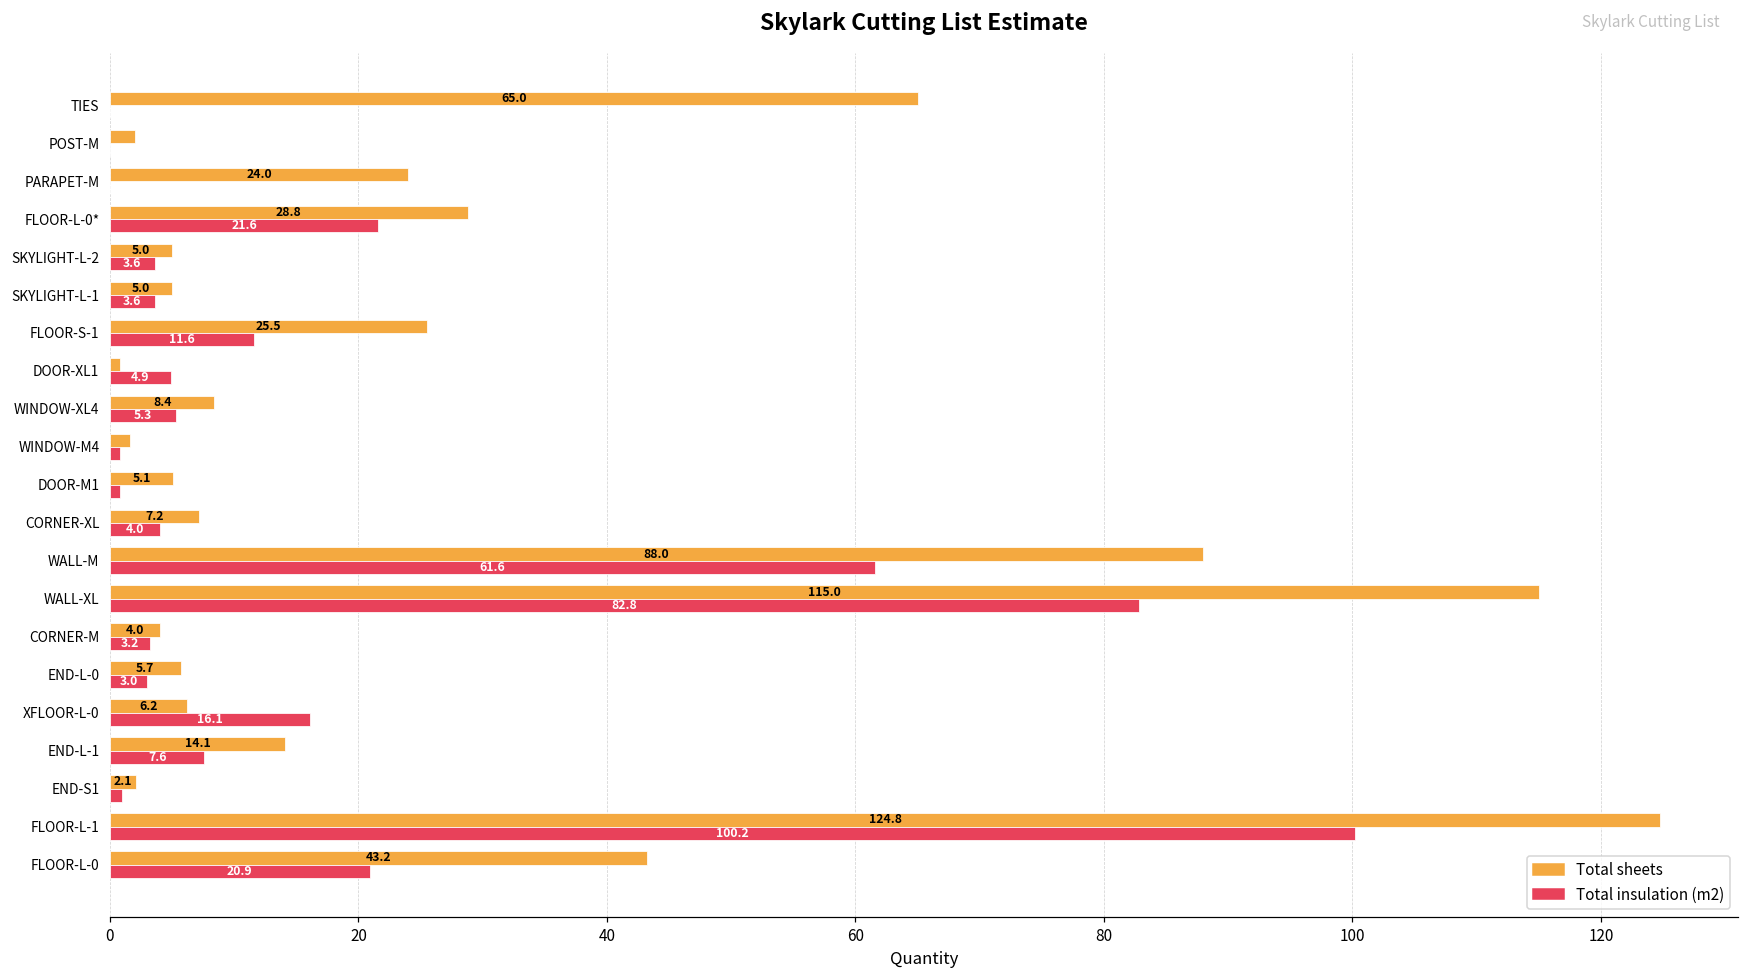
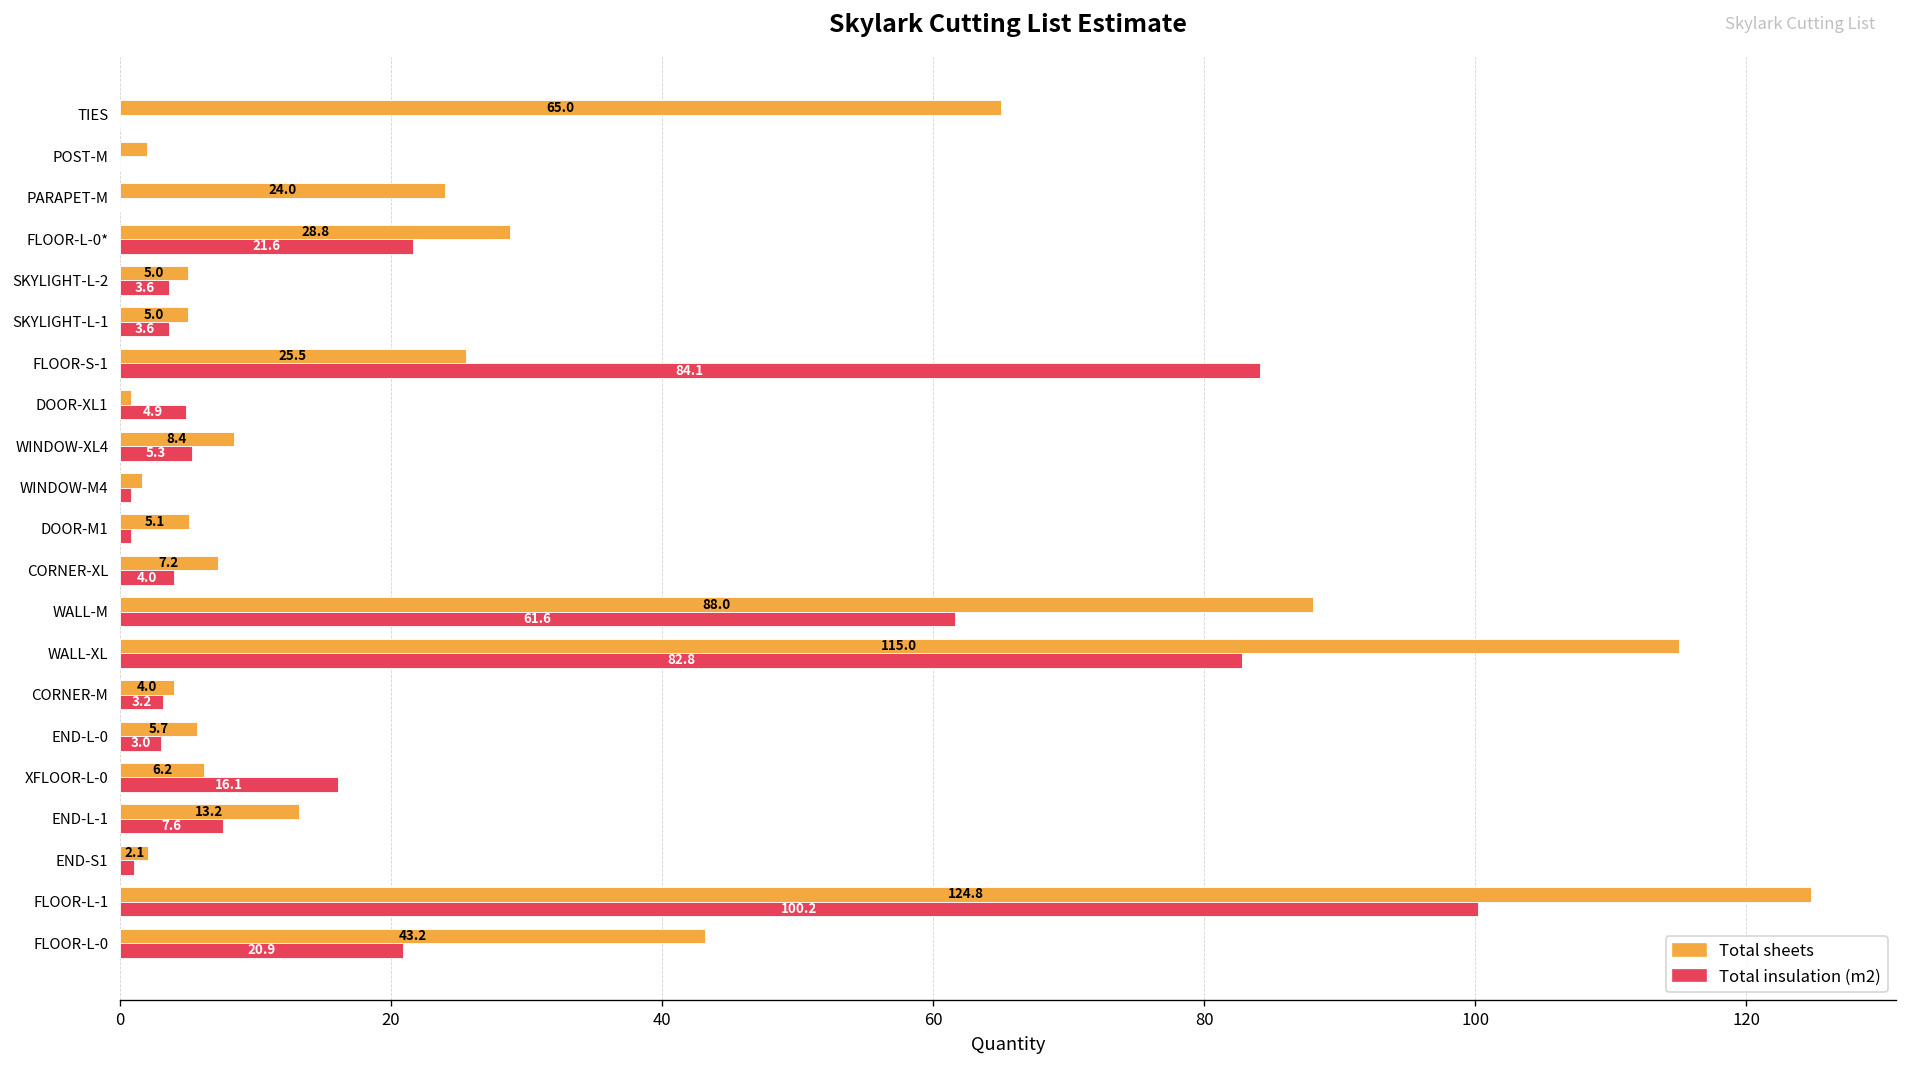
Total insulation (m2), FLOOR-S-1: 11.6 -> 84.1
Total sheets, END-L-1: 14.1 -> 13.2
